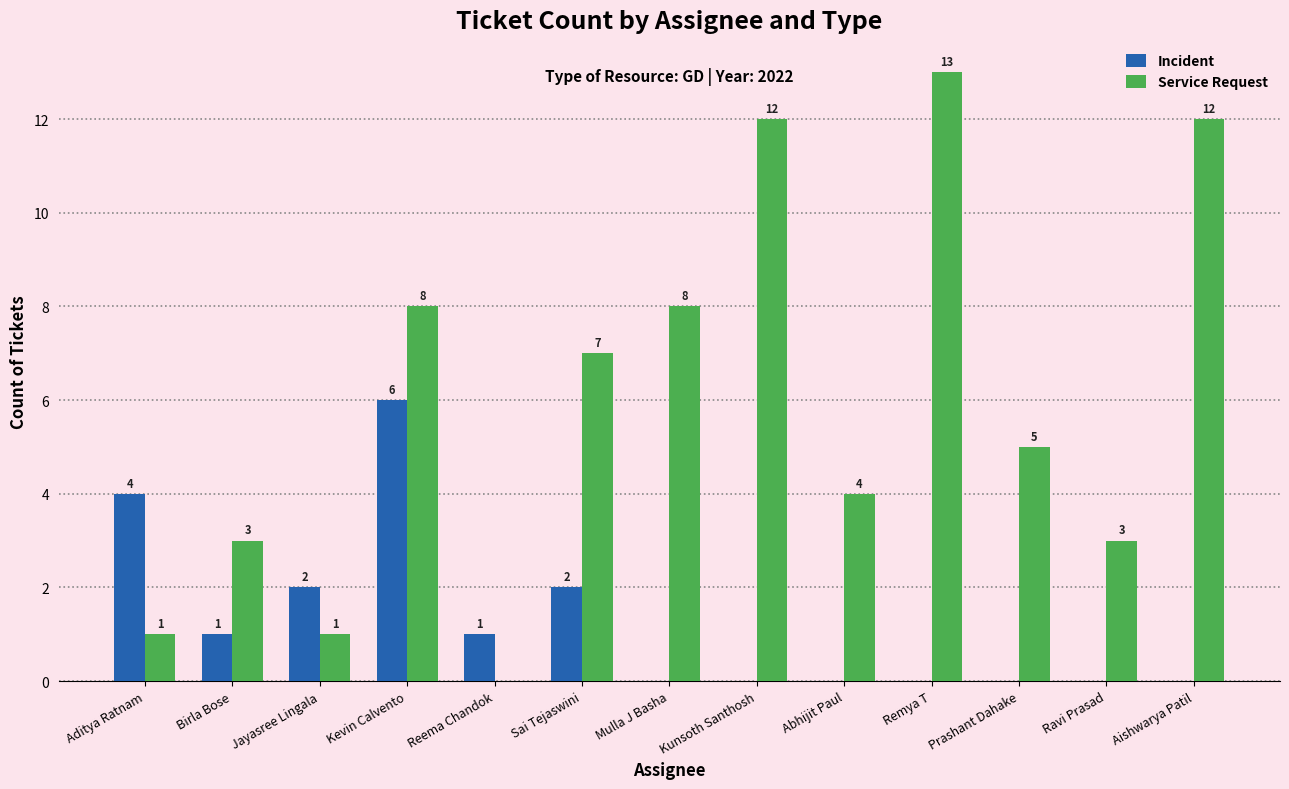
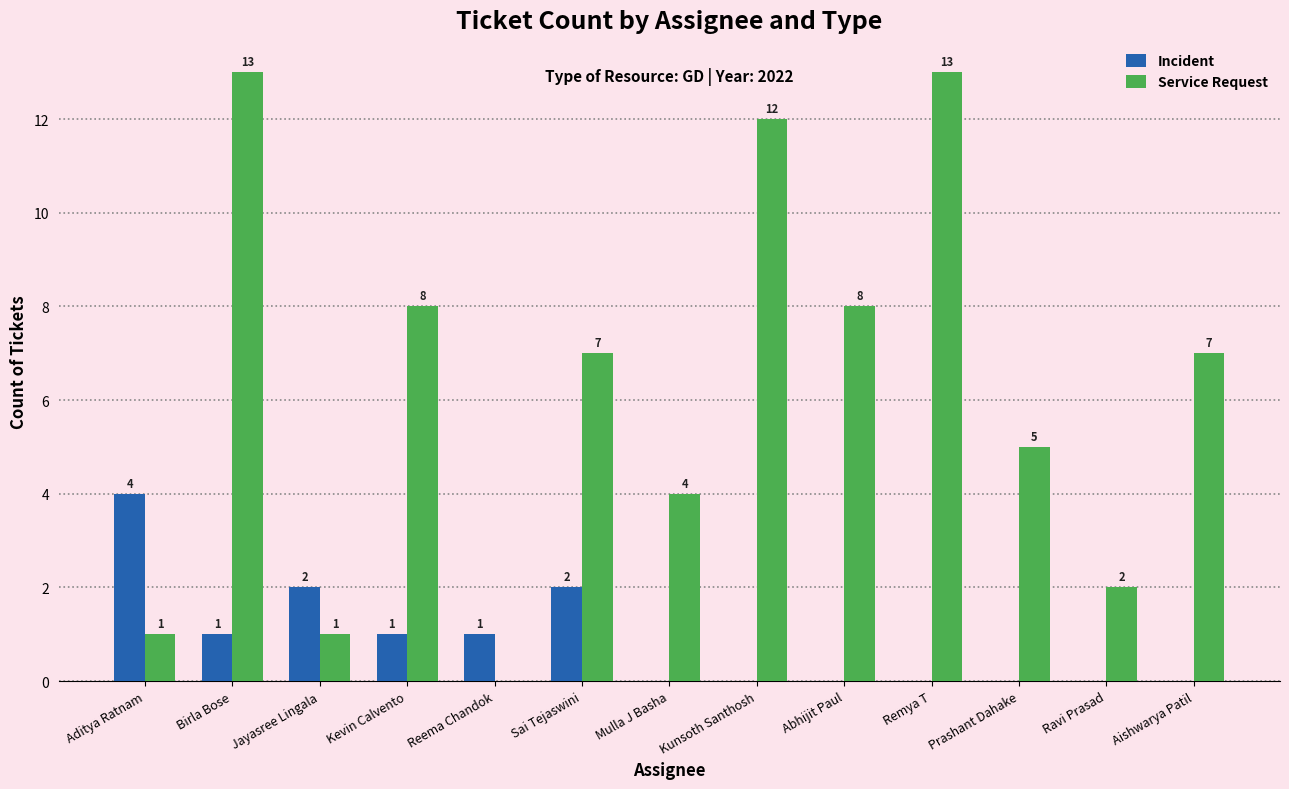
Service Request, Birla Bose: 3 -> 13
Incident, Kevin Calvento: 6 -> 1
Service Request, Mulla J Basha: 8 -> 4
Service Request, Abhijit Paul: 4 -> 8
Service Request, Ravi Prasad: 3 -> 2
Service Request, Aishwarya Patil: 12 -> 7
